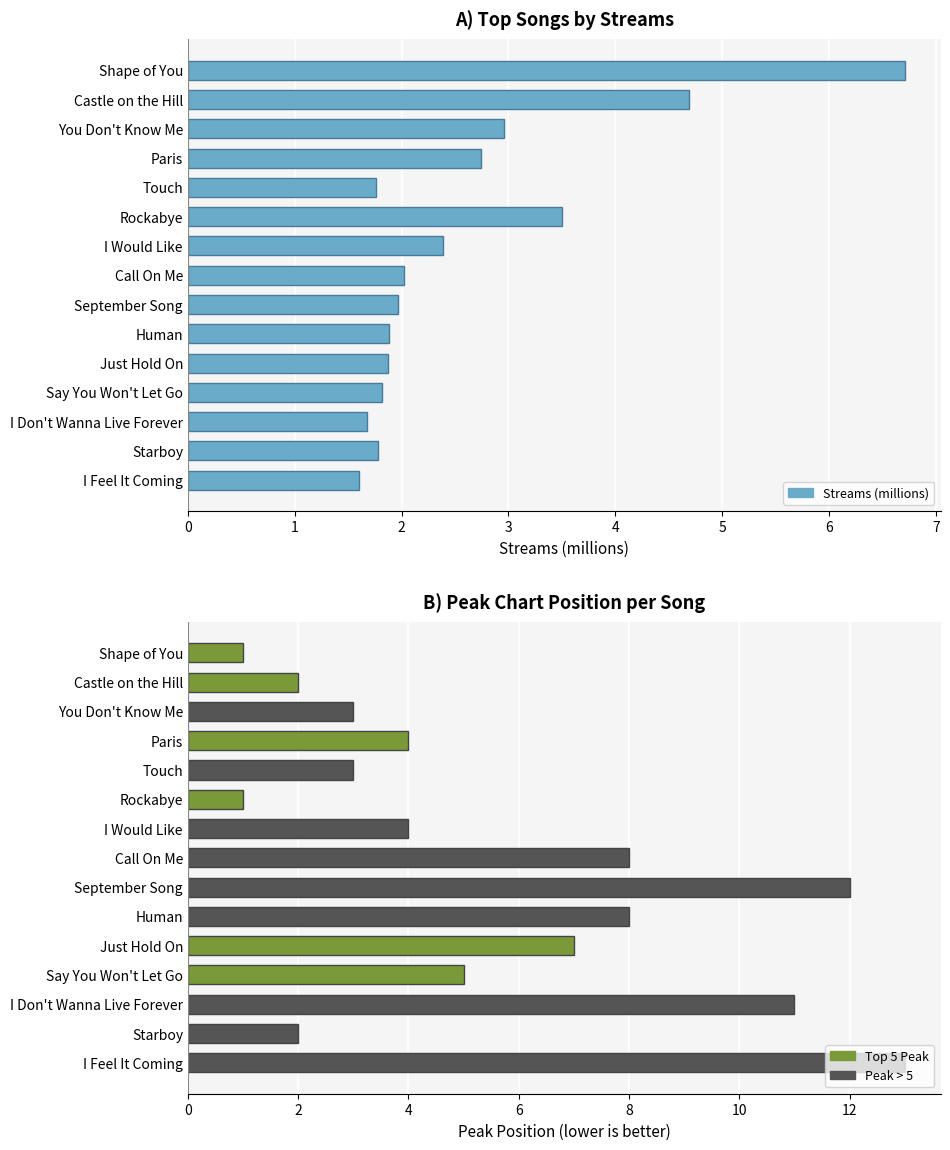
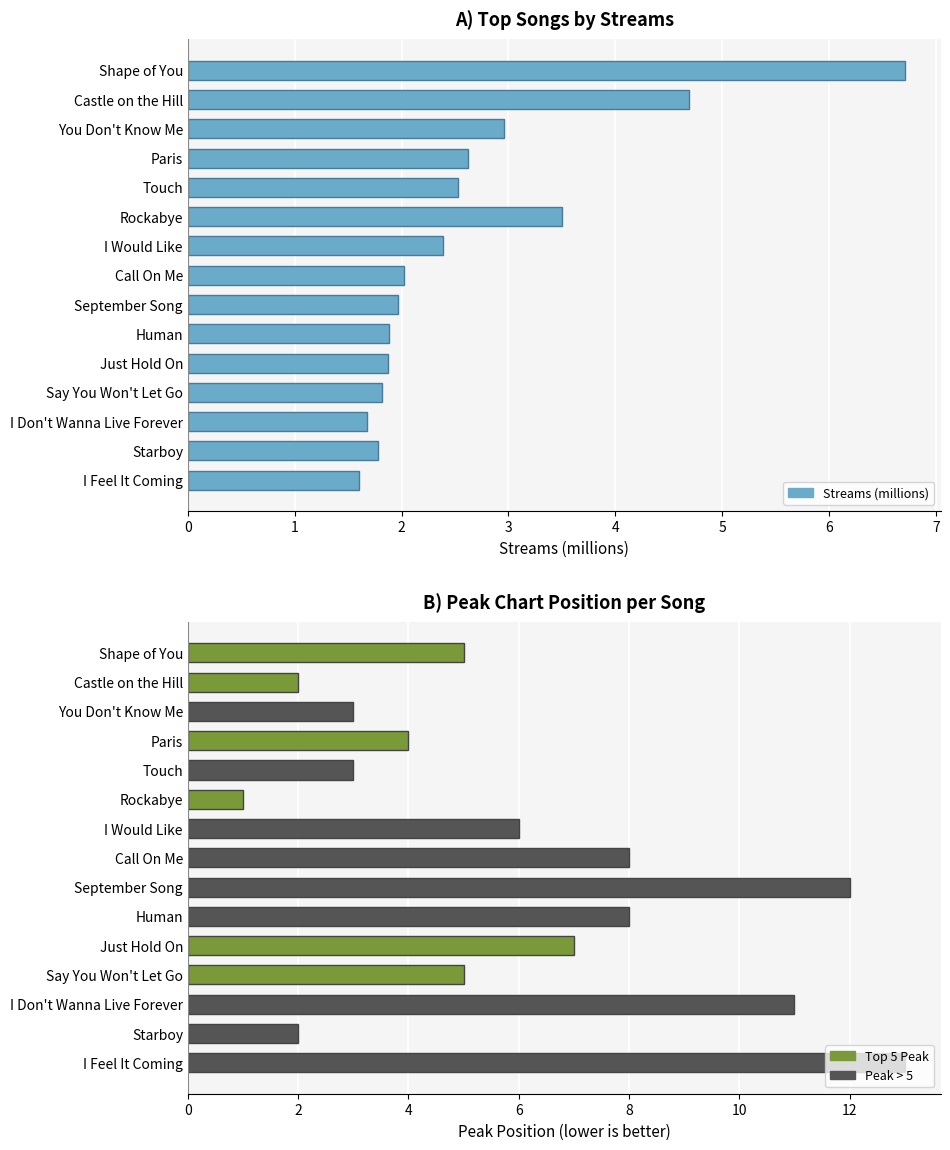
A) Top Songs by Streams, Paris: 2.74 -> 2.62
A) Top Songs by Streams, Touch: 1.76 -> 2.53
B) Peak Chart Position per Song, Shape of You: 1 -> 5
B) Peak Chart Position per Song, I Would Like: 4 -> 6
